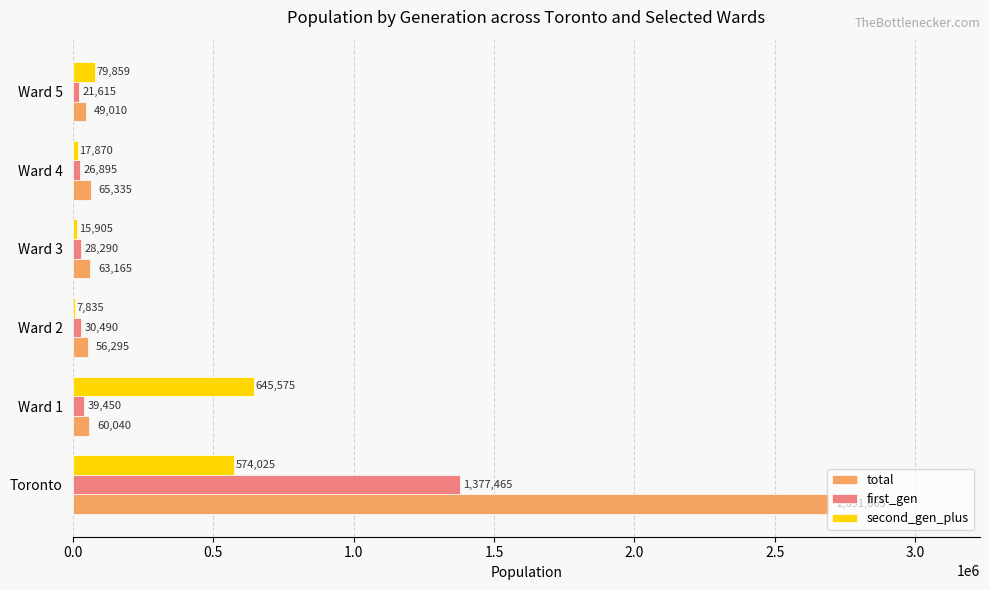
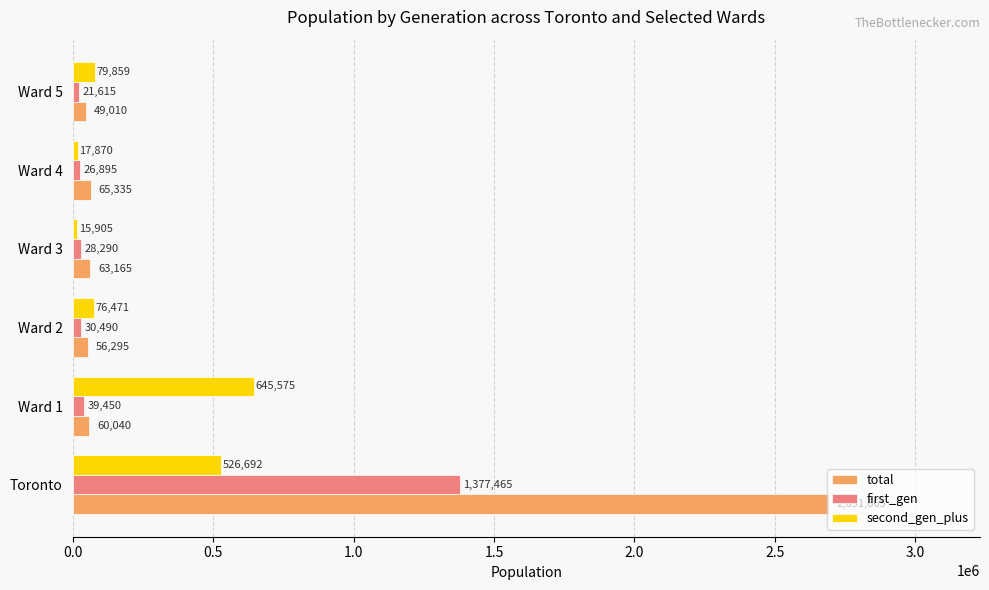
second_gen_plus, Ward 2: 7,835 -> 76,471
second_gen_plus, Toronto: 574,025 -> 526,692
